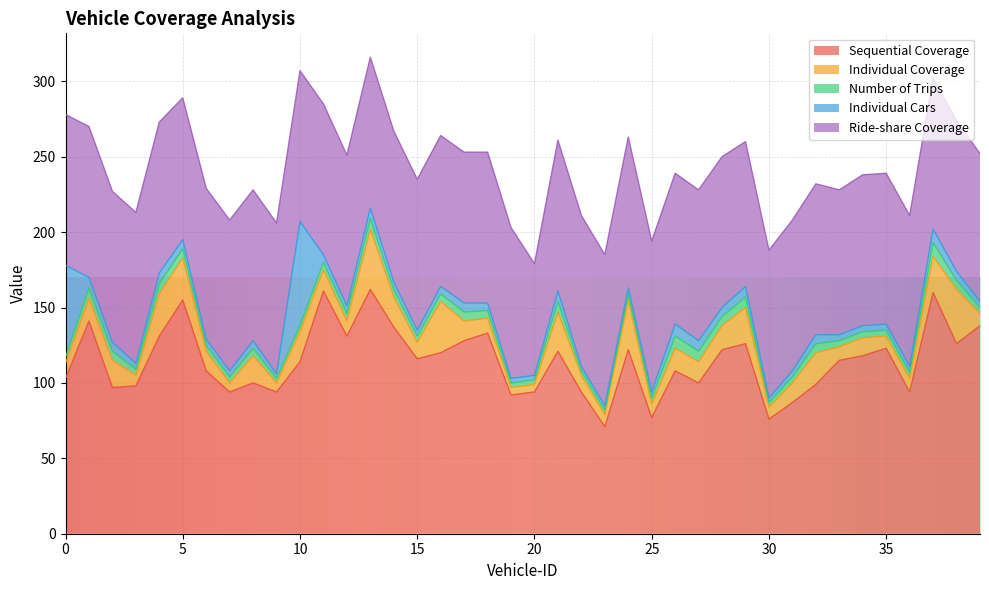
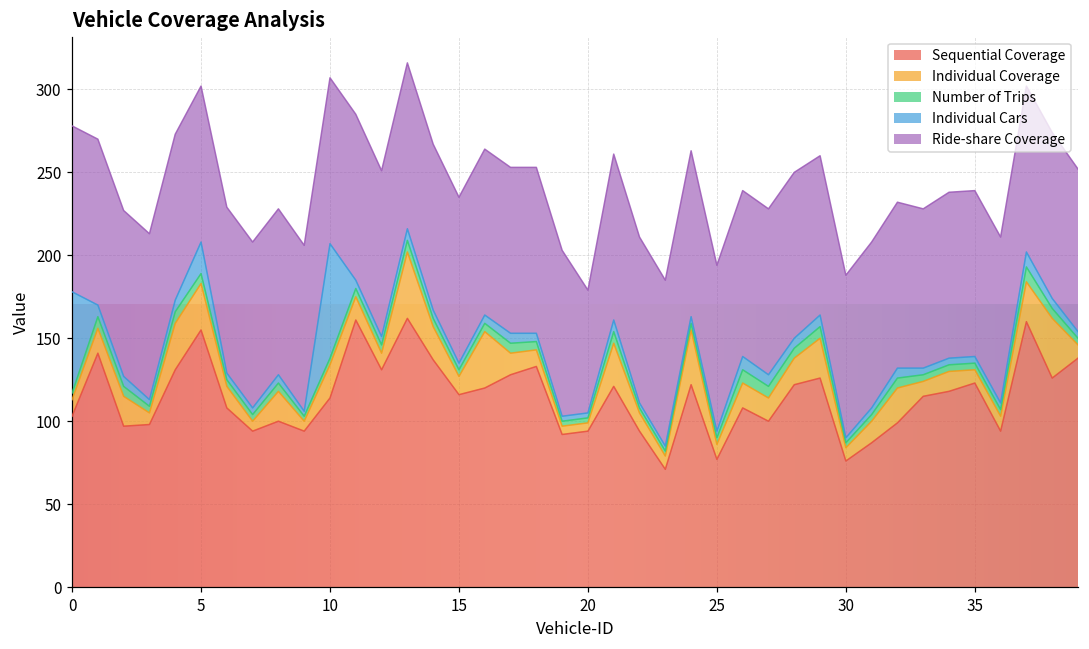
Individual Cars, 5: 6 -> 19
